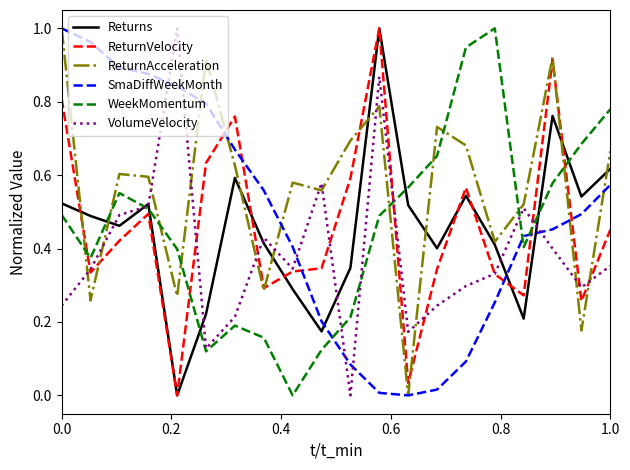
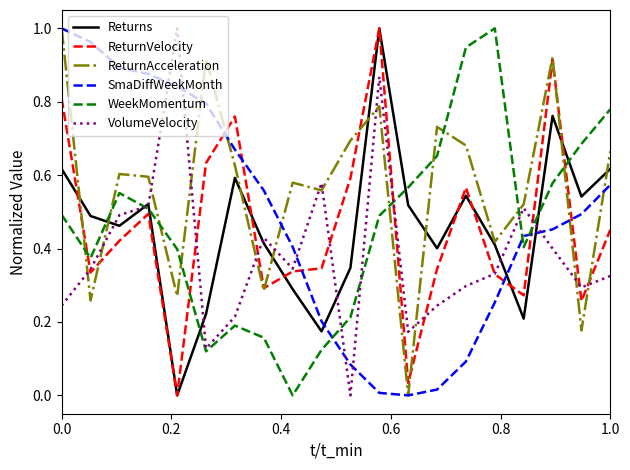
Returns, 0.0: 0.52 -> 0.62
VolumeVelocity, 1.0: 0.35 -> 0.33
